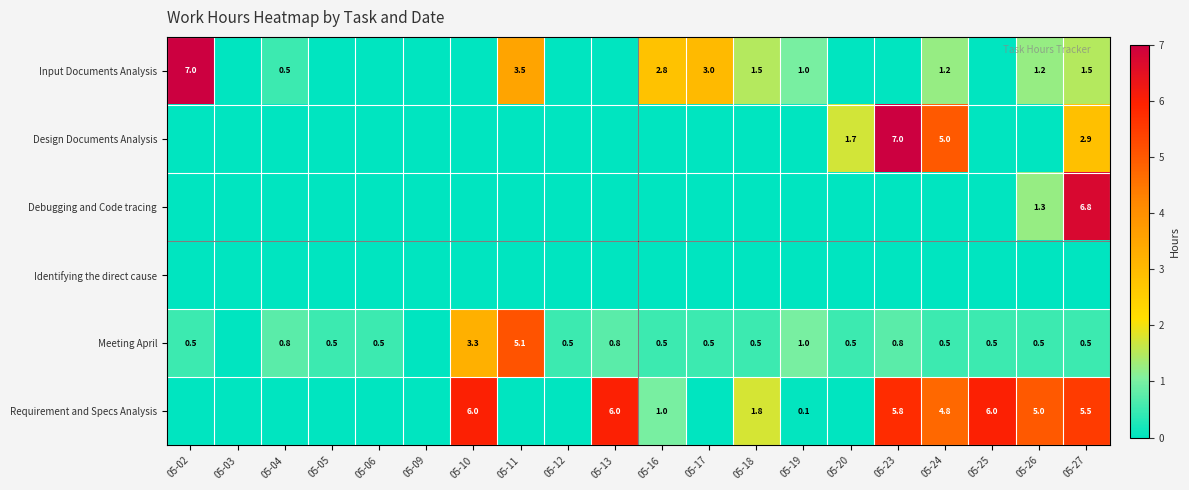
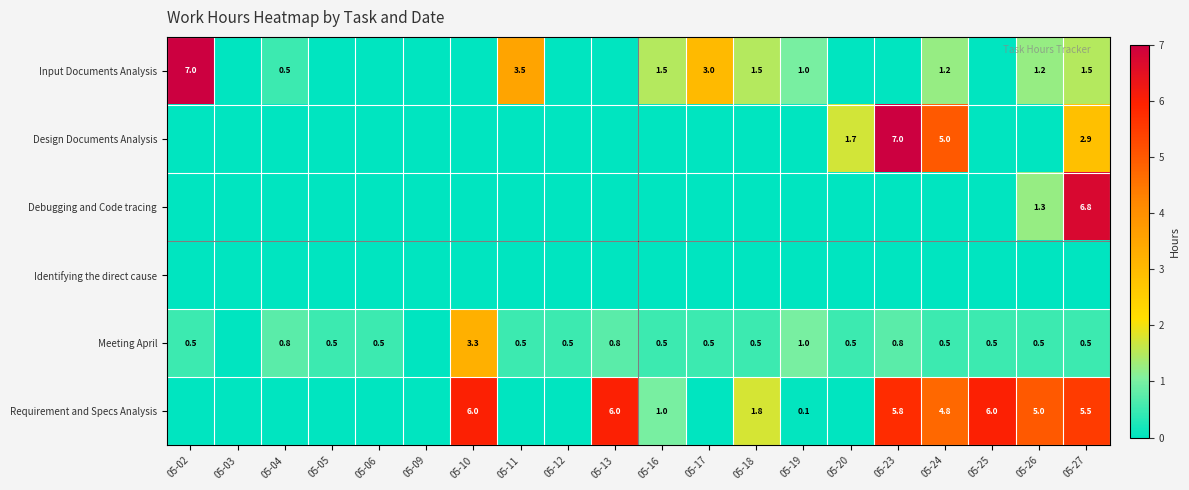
Input Documents Analysis, 05-16: 2.8 -> 1.5
Meeting April, 05-11: 5.1 -> 0.5
